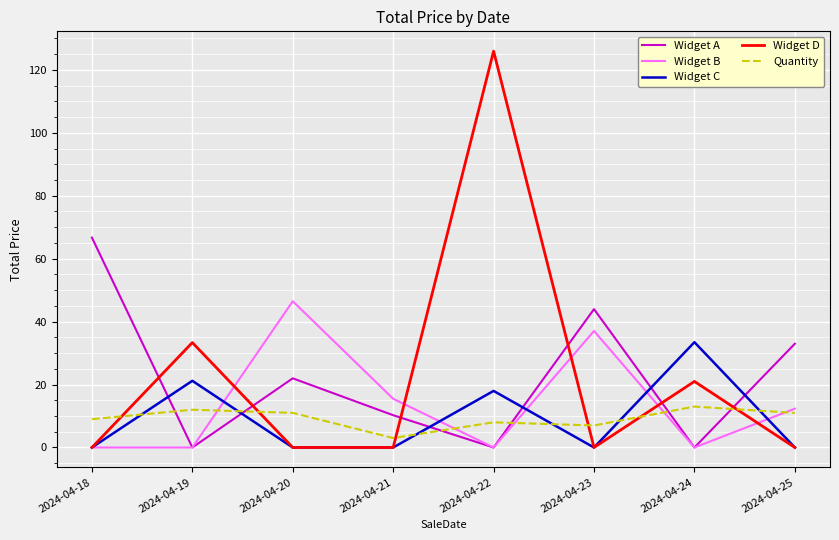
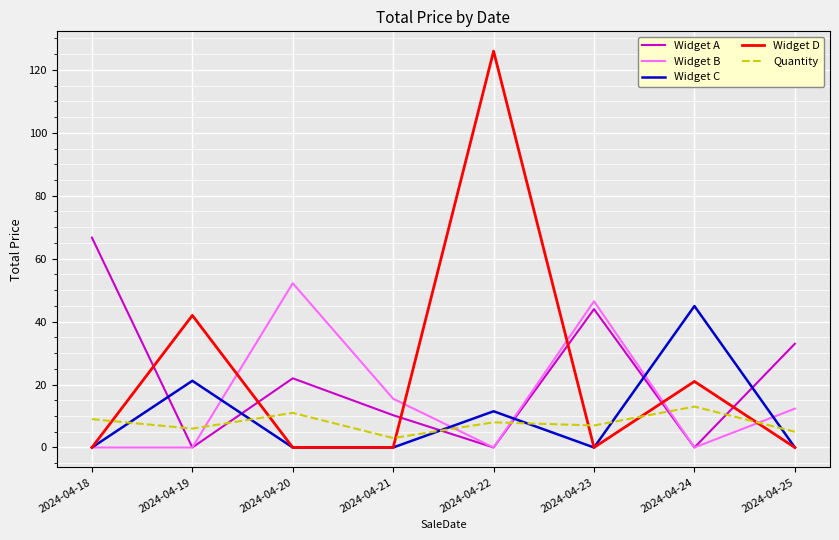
Widget D, 2024-04-19: 33 -> 42
Quantity, 2024-04-19: 12 -> 6
Widget B, 2024-04-20: 46 -> 52
Widget C, 2024-04-22: 18 -> 12
Widget B, 2024-04-23: 37 -> 46
Widget C, 2024-04-24: 33 -> 45
Quantity, 2024-04-25: 11 -> 5
